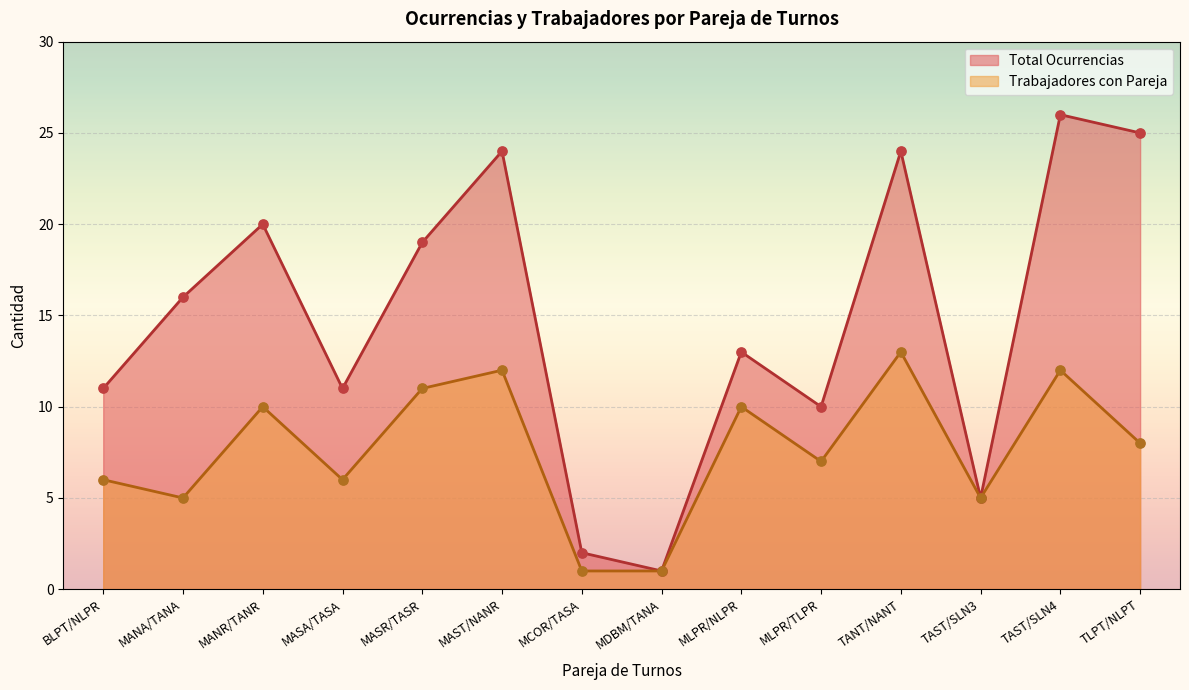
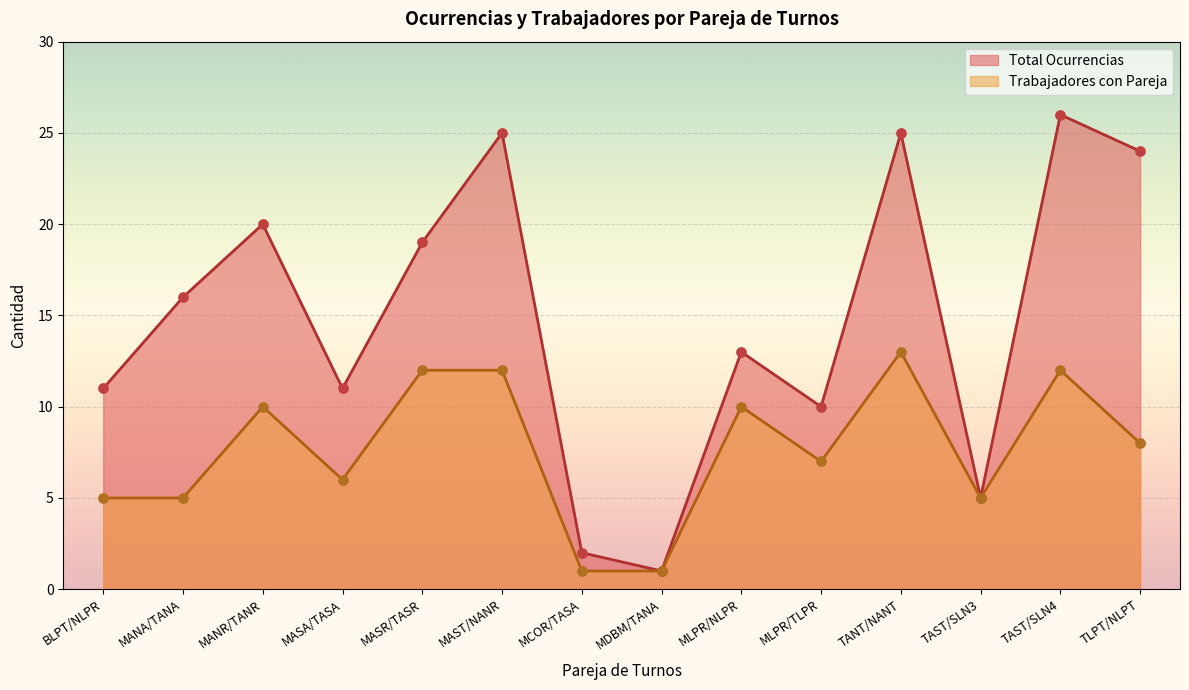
Trabajadores con Pareja, BLPT/NLPR: 6 -> 5
Trabajadores con Pareja, MASR/TASR: 11 -> 12
Total Ocurrencias, MAST/NANR: 24 -> 25
Total Ocurrencias, TANT/NANT: 24 -> 25
Total Ocurrencias, TLPT/NLPT: 25 -> 24
